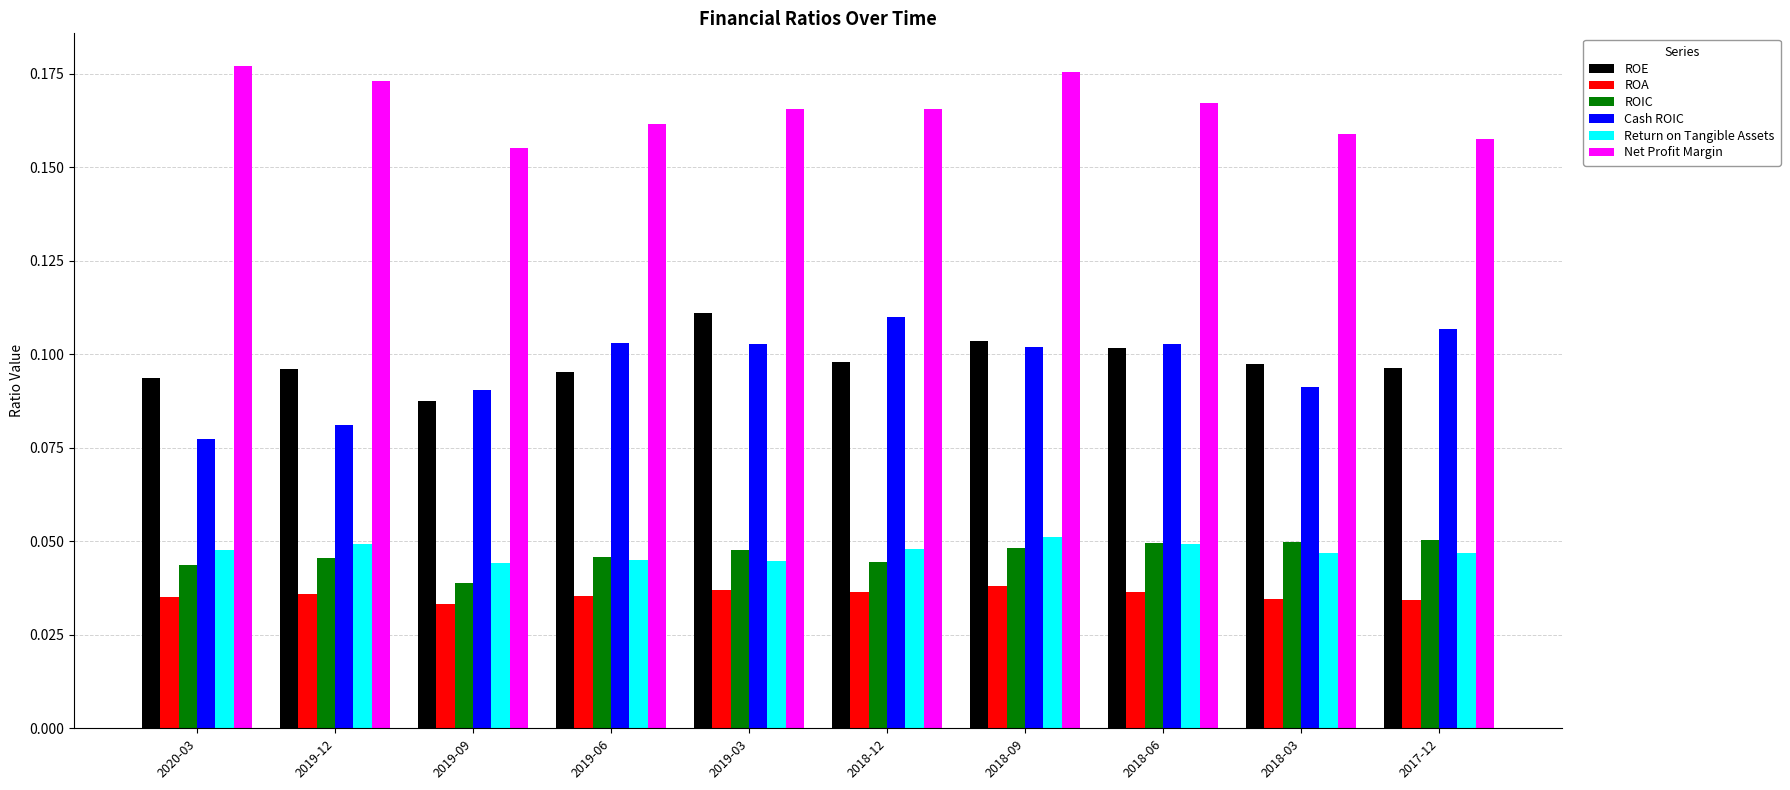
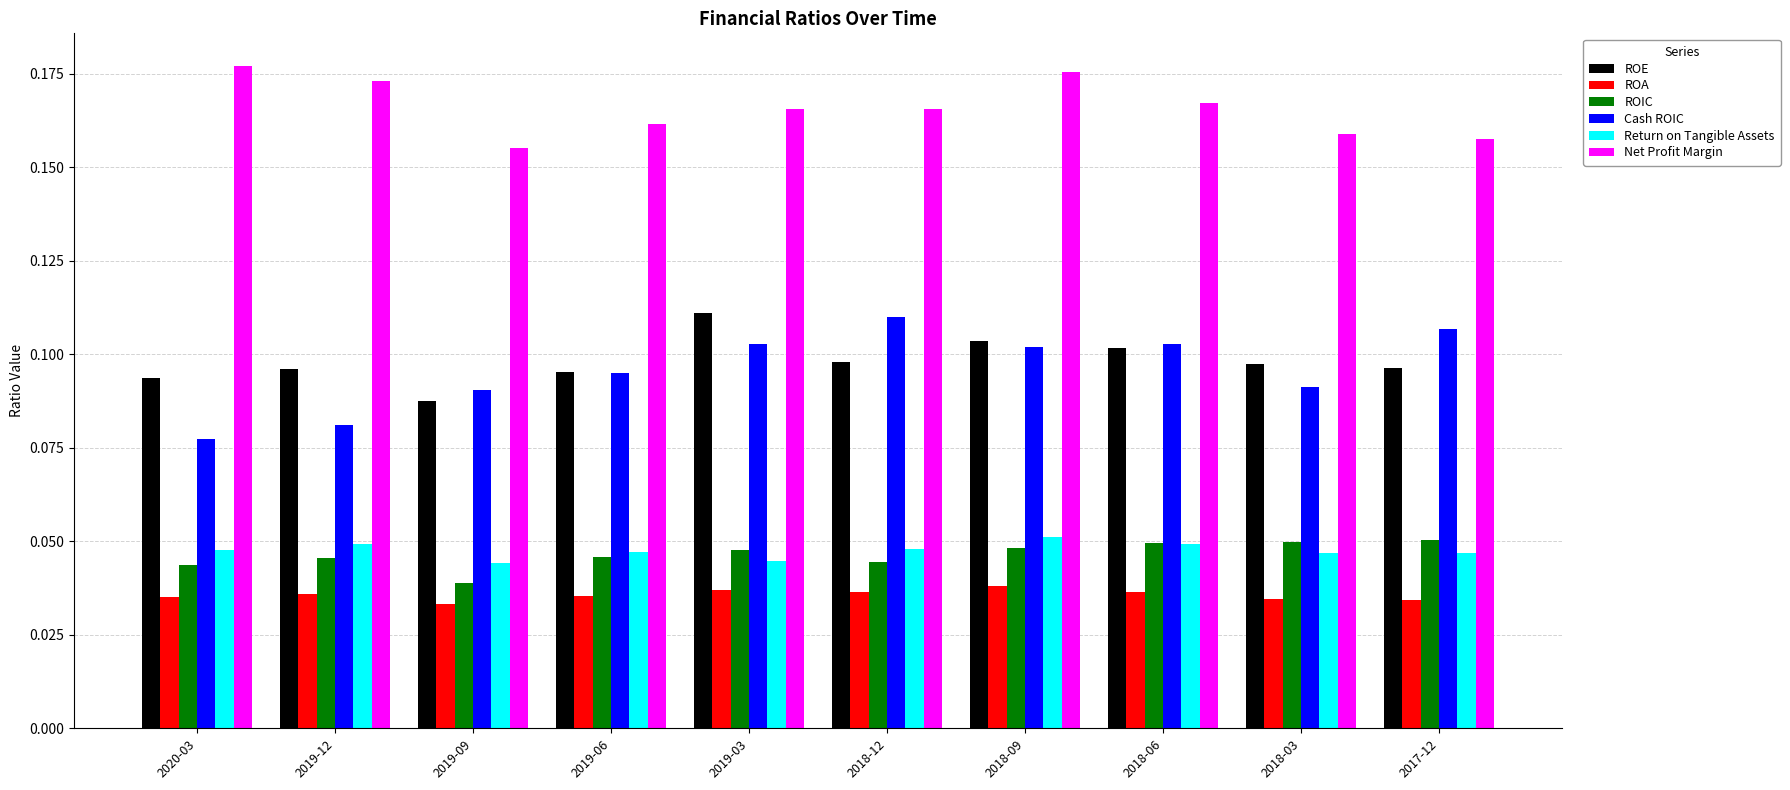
Cash ROIC, 2019-06: 0.103 -> 0.095
Return on Tangible Assets, 2019-06: 0.045 -> 0.047
